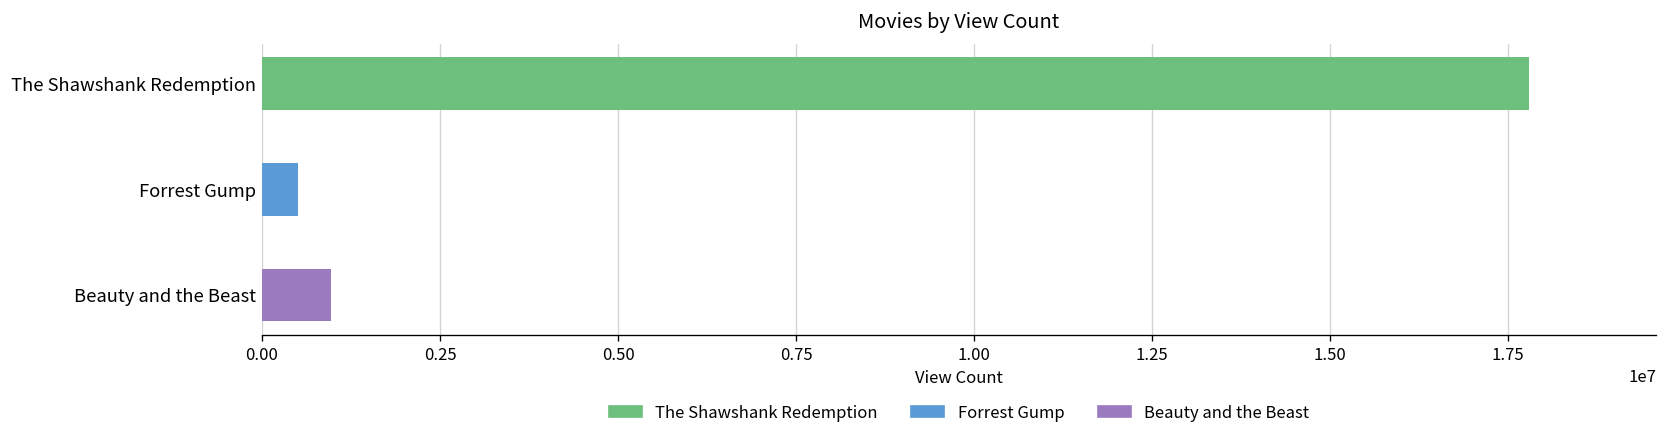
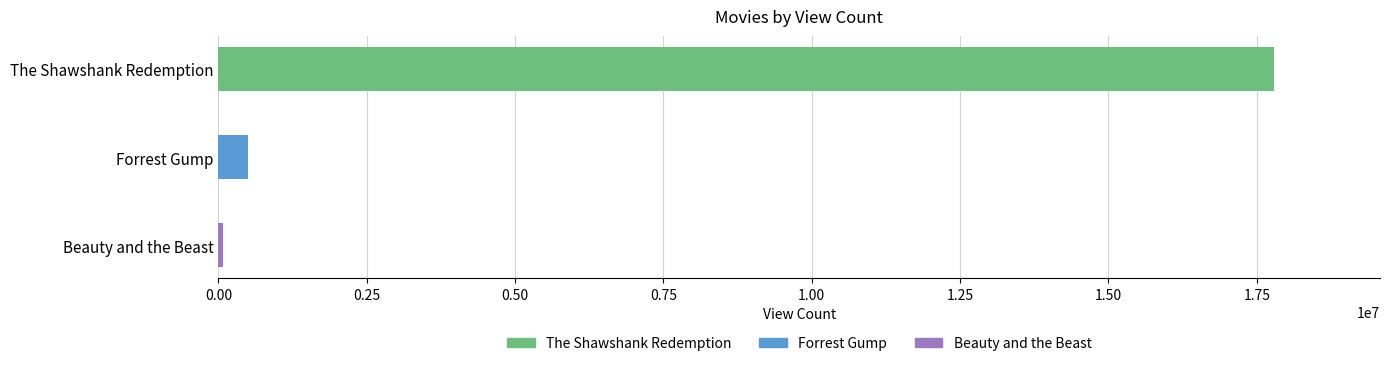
Beauty and the Beast: 1000000 -> 100000
